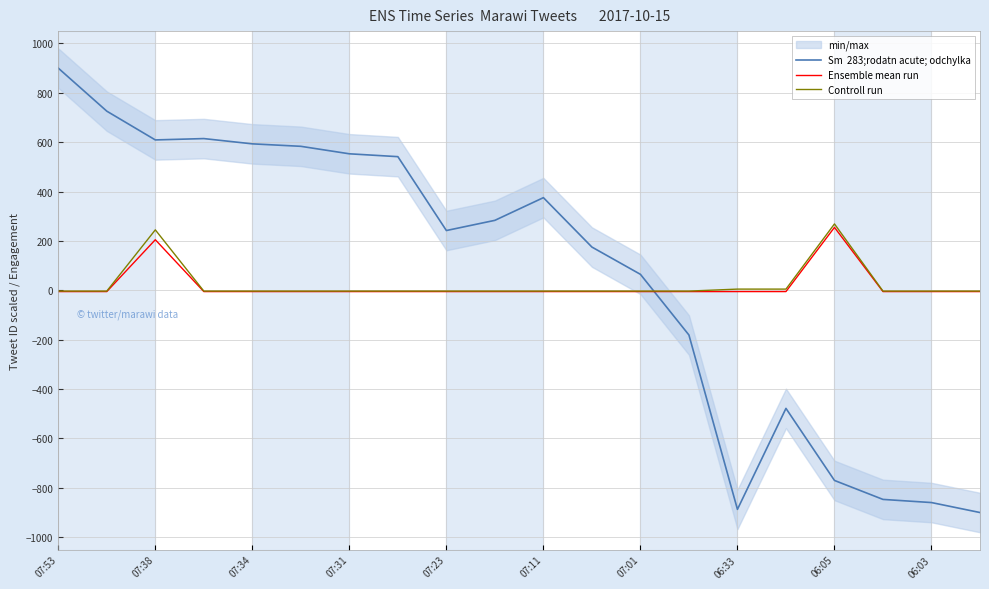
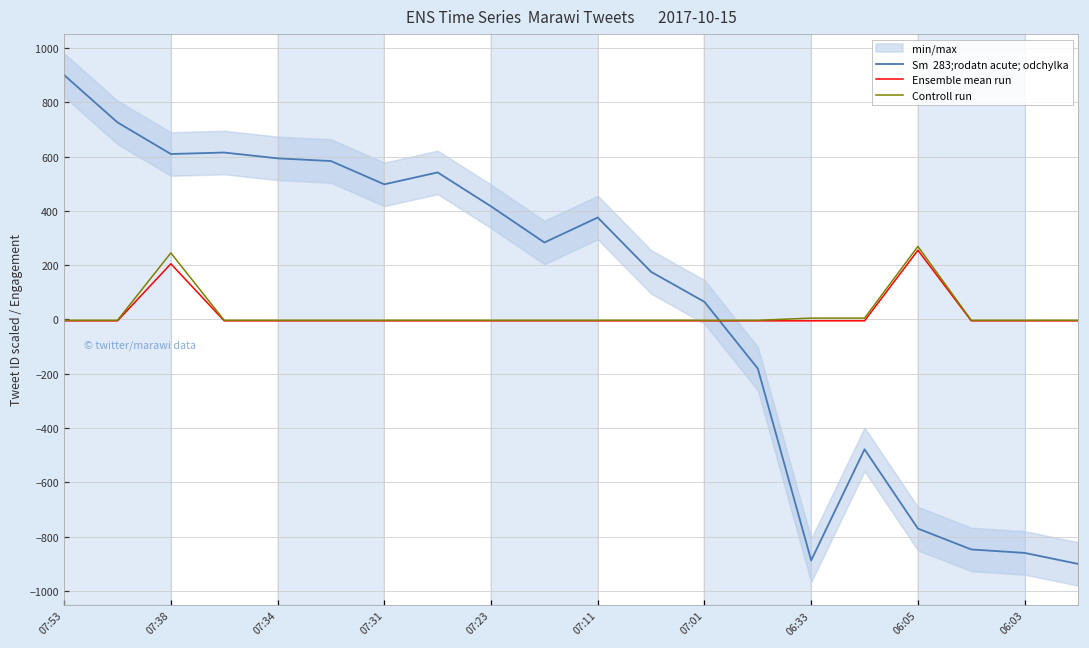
Sm 283;rodatn acute; odchylka, 07:31: 550 -> 500
Sm 283;rodatn acute; odchylka, 07:23: 240 -> 420
